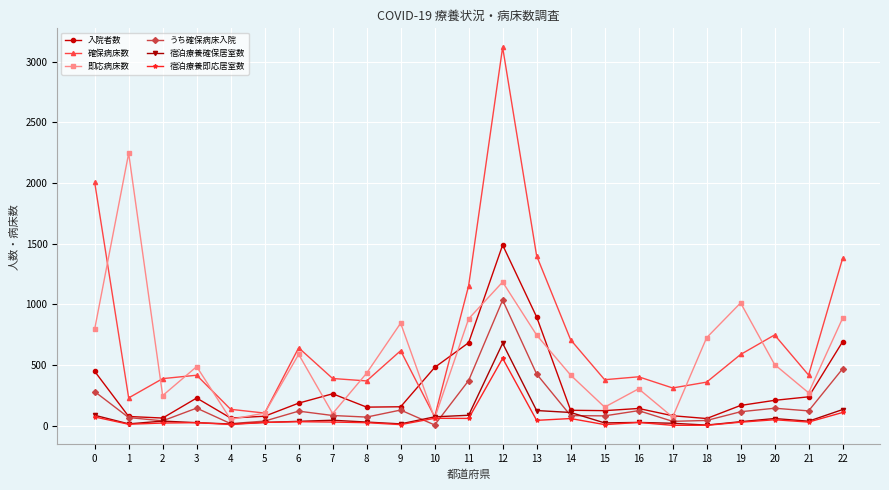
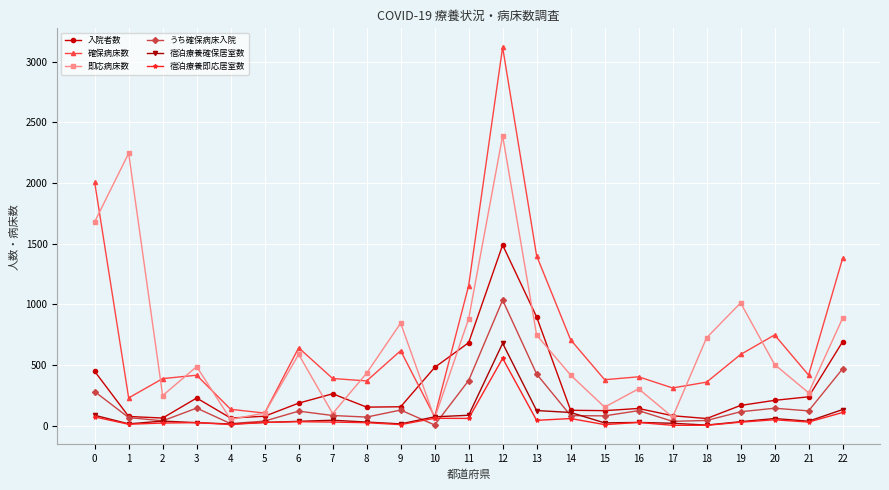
即応病床数, 0: 800 -> 1680
即応病床数, 12: 1180 -> 2390
